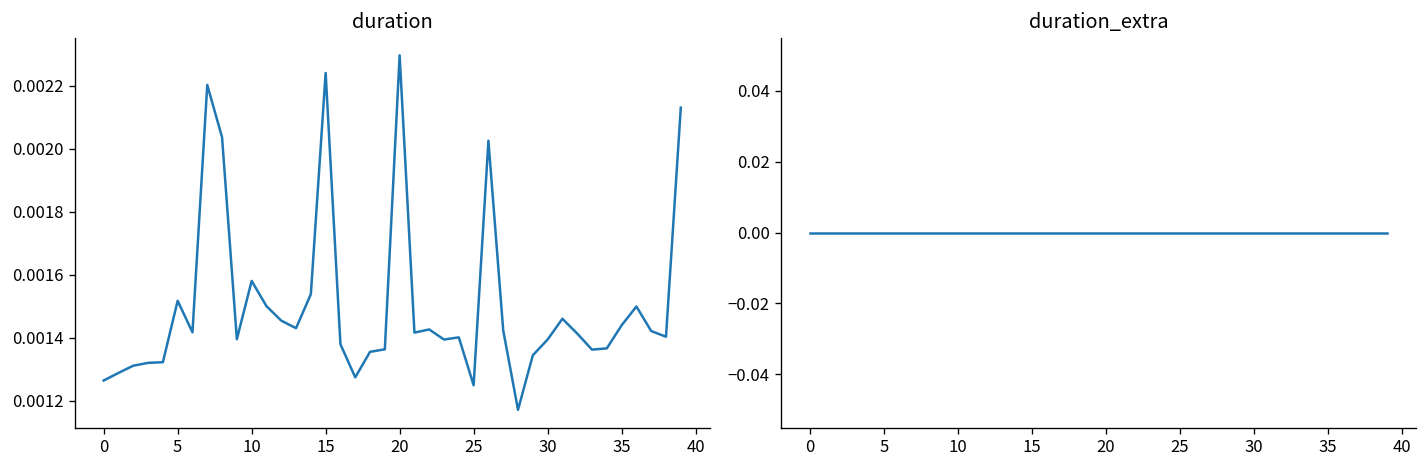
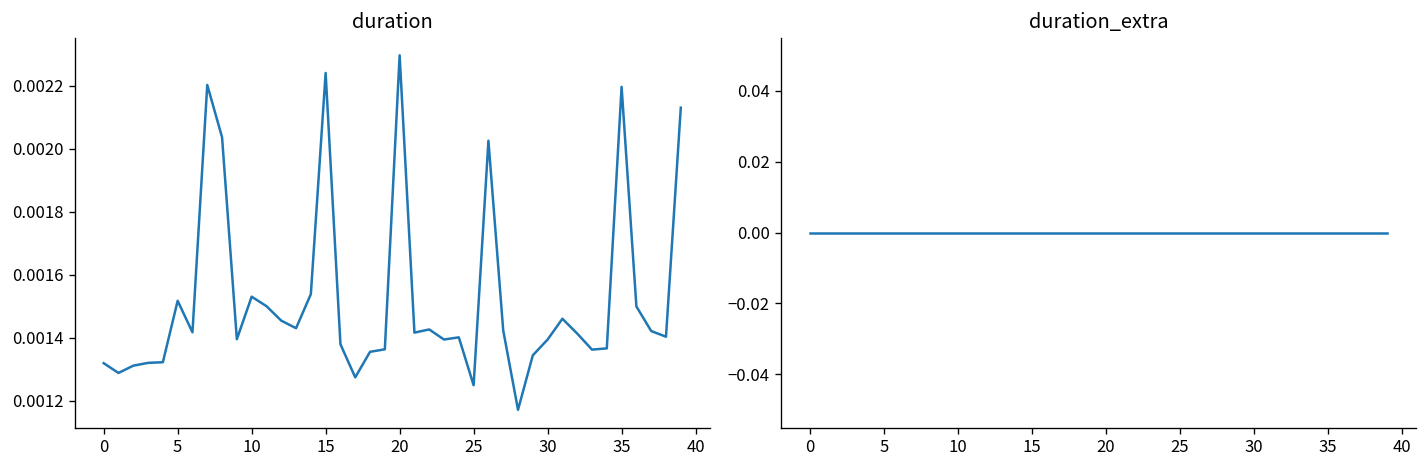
duration, 0: 0.00126 -> 0.00132
duration, 10: 0.00158 -> 0.00153
duration, 35: 0.00144 -> 0.00220
